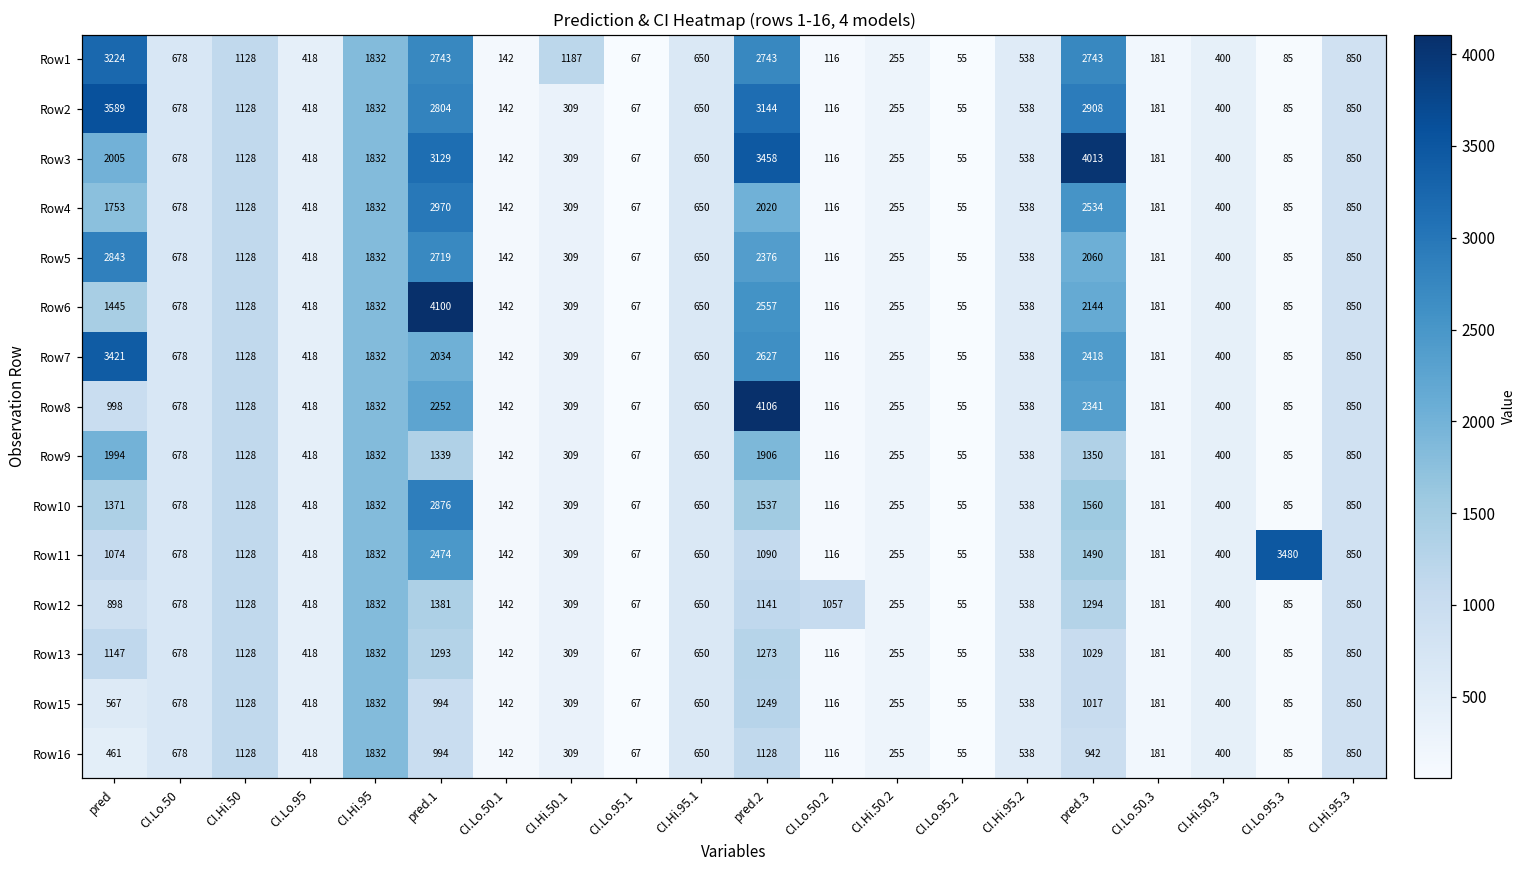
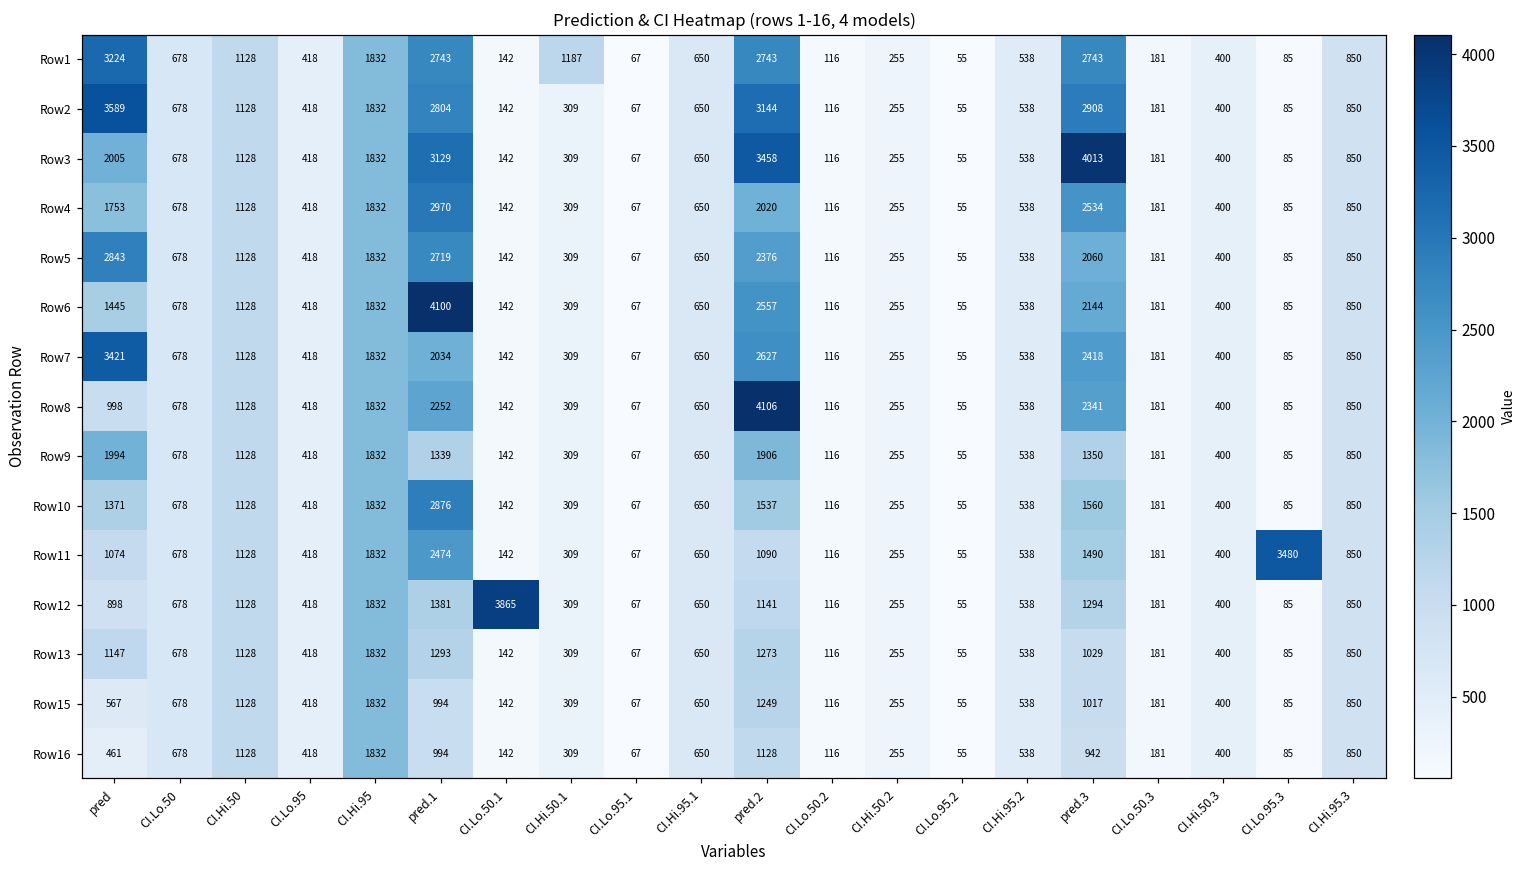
Row12, CI.Lo.50.1: 142 -> 3865
Row12, CI.Lo.50.2: 1057 -> 116
